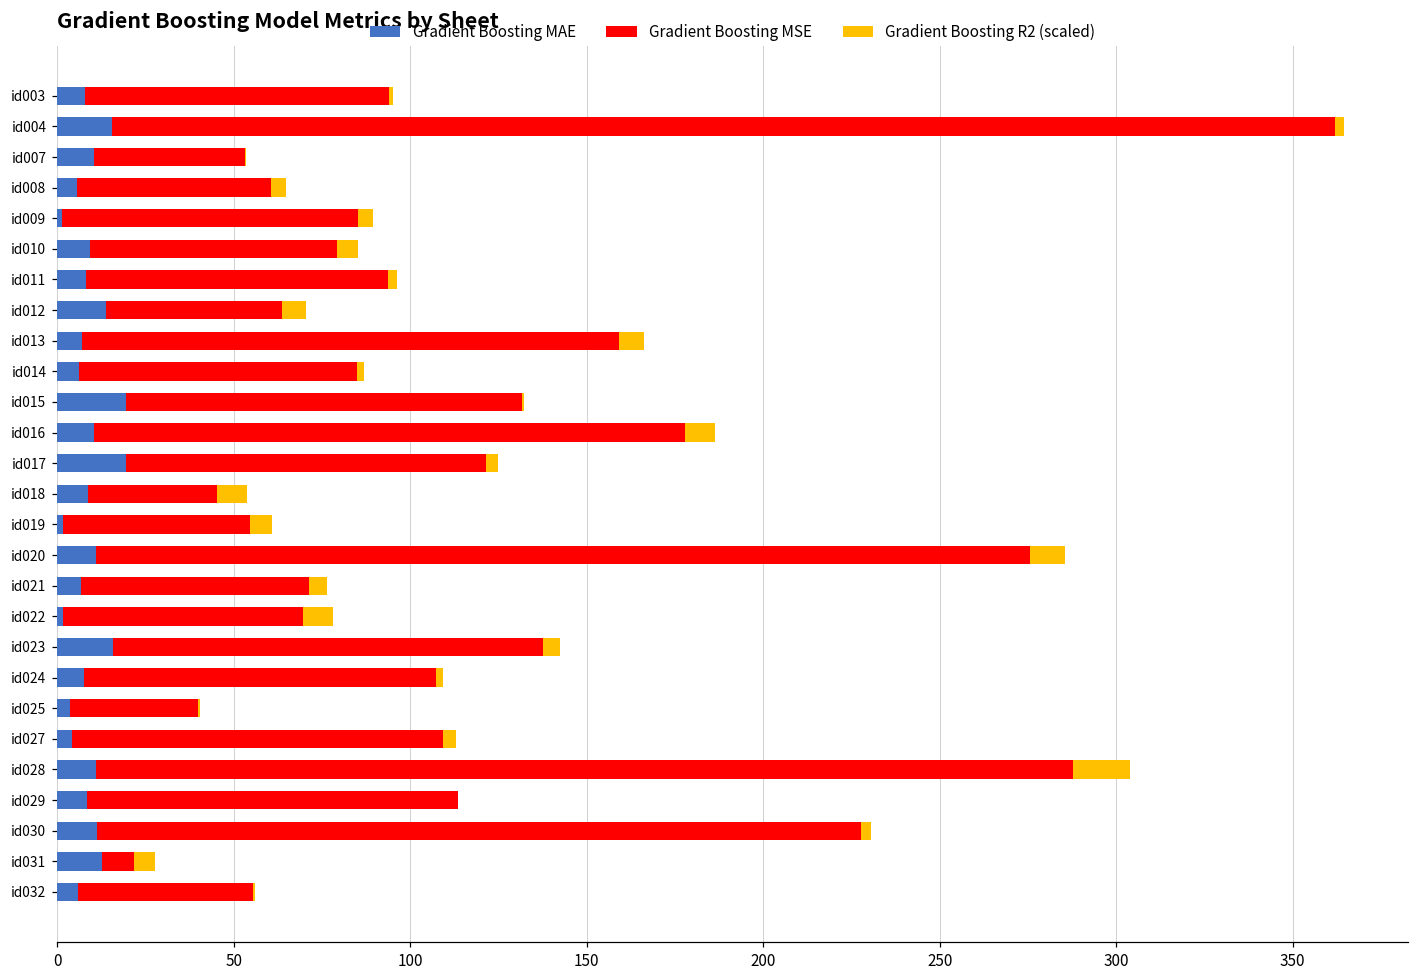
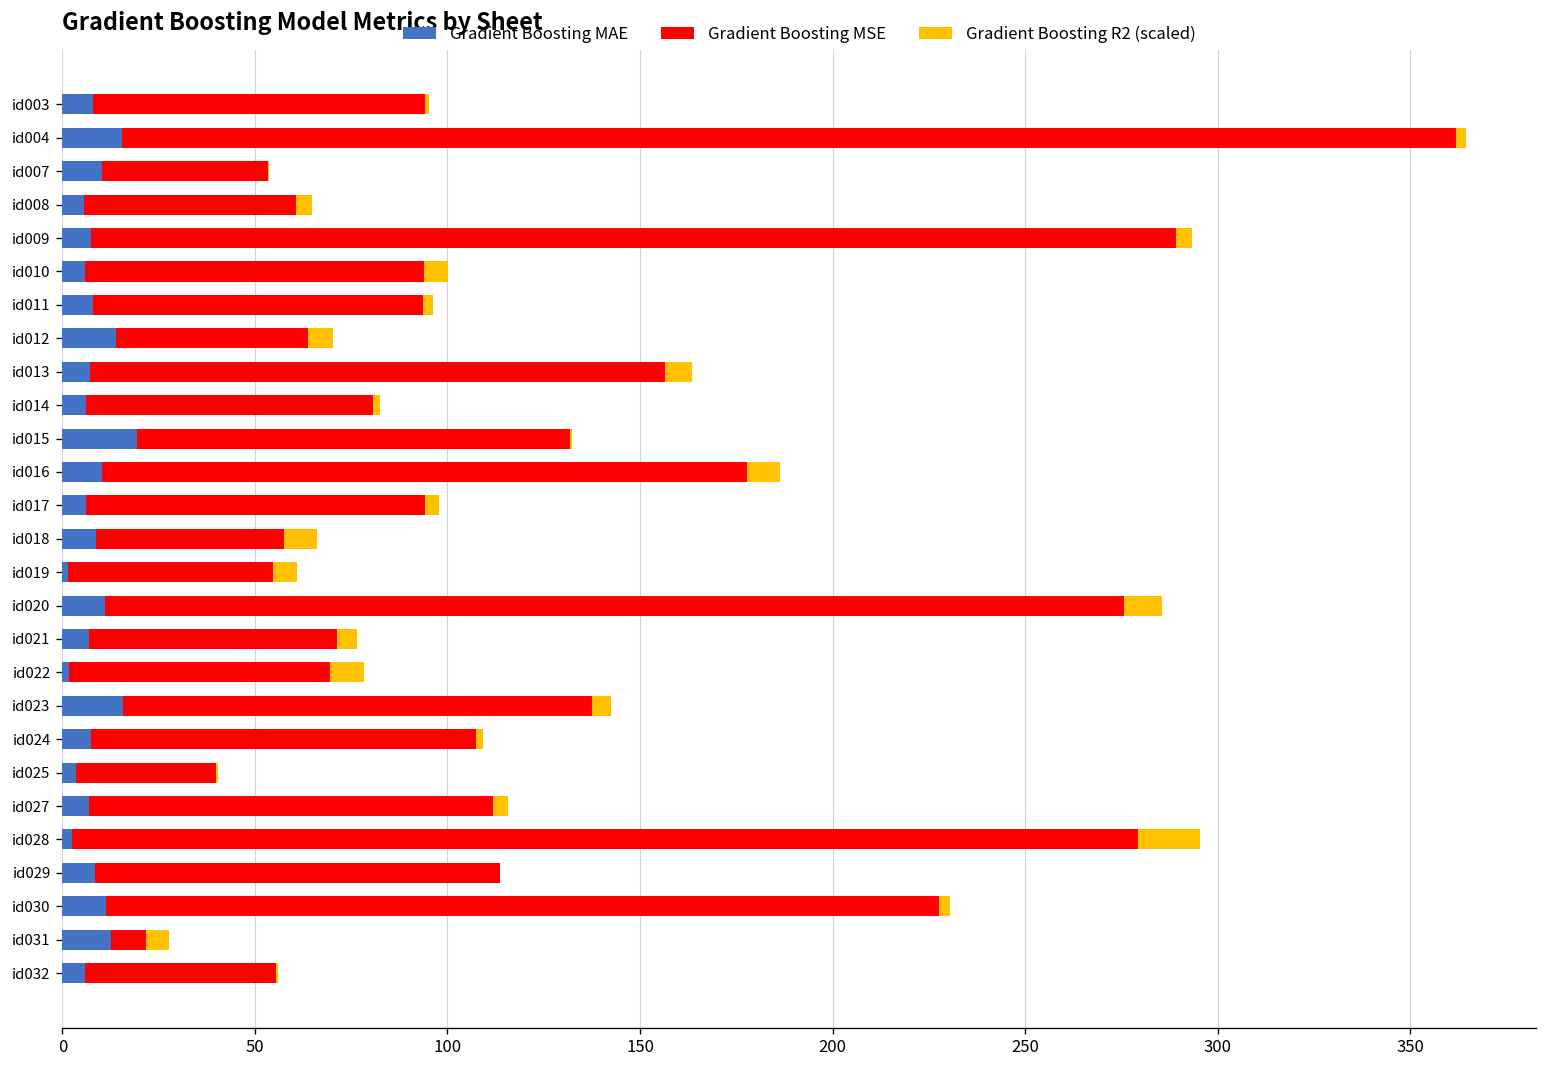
Gradient Boosting MAE, id009: 1 -> 8
Gradient Boosting MSE, id009: 84 -> 282
Gradient Boosting MAE, id010: 9 -> 6
Gradient Boosting MSE, id010: 70 -> 88
Gradient Boosting MSE, id013: 152 -> 149
Gradient Boosting MSE, id014: 79 -> 74
Gradient Boosting MAE, id017: 19 -> 6
Gradient Boosting MSE, id017: 102 -> 88
Gradient Boosting MSE, id018: 36 -> 49
Gradient Boosting MAE, id027: 4 -> 7
Gradient Boosting MAE, id028: 11 -> 2
